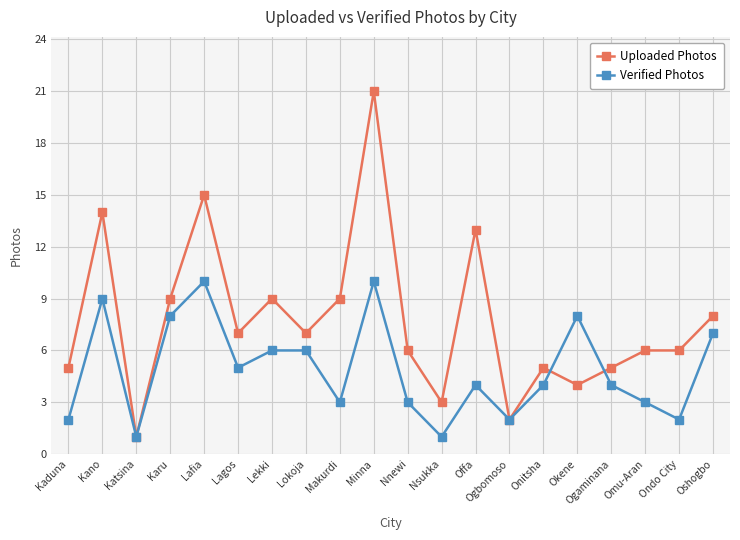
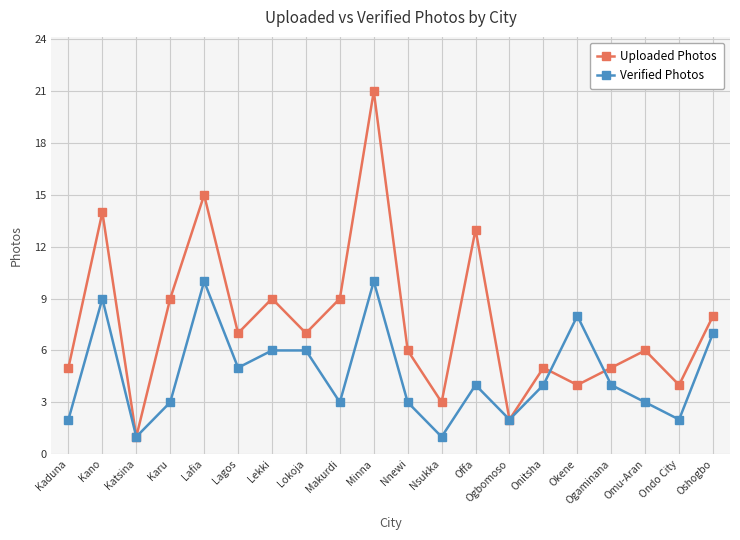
Verified Photos, Karu: 8 -> 3
Uploaded Photos, Ondo City: 6 -> 4
